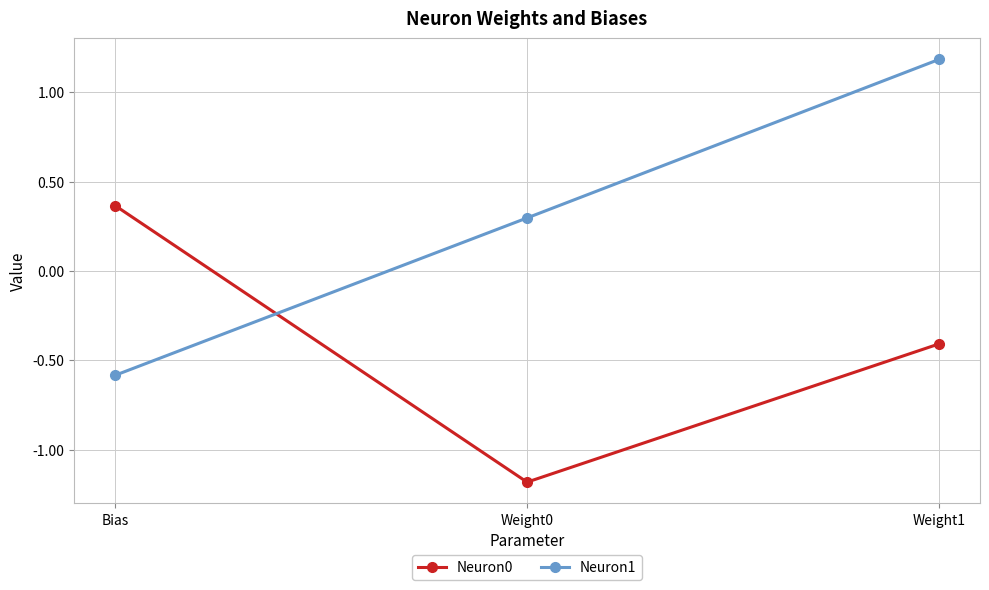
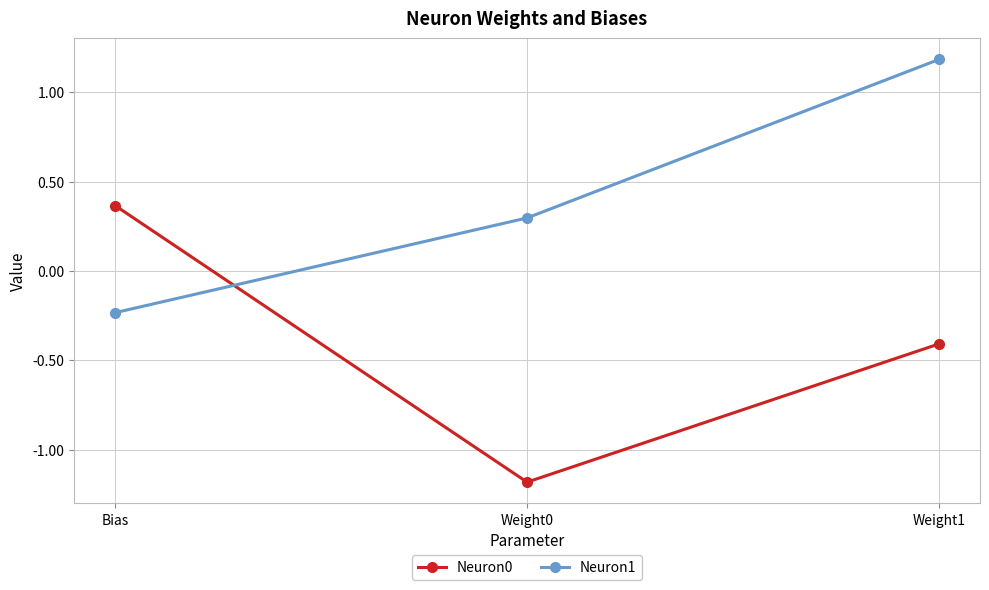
Neuron1, Bias: -0.58 -> -0.23
